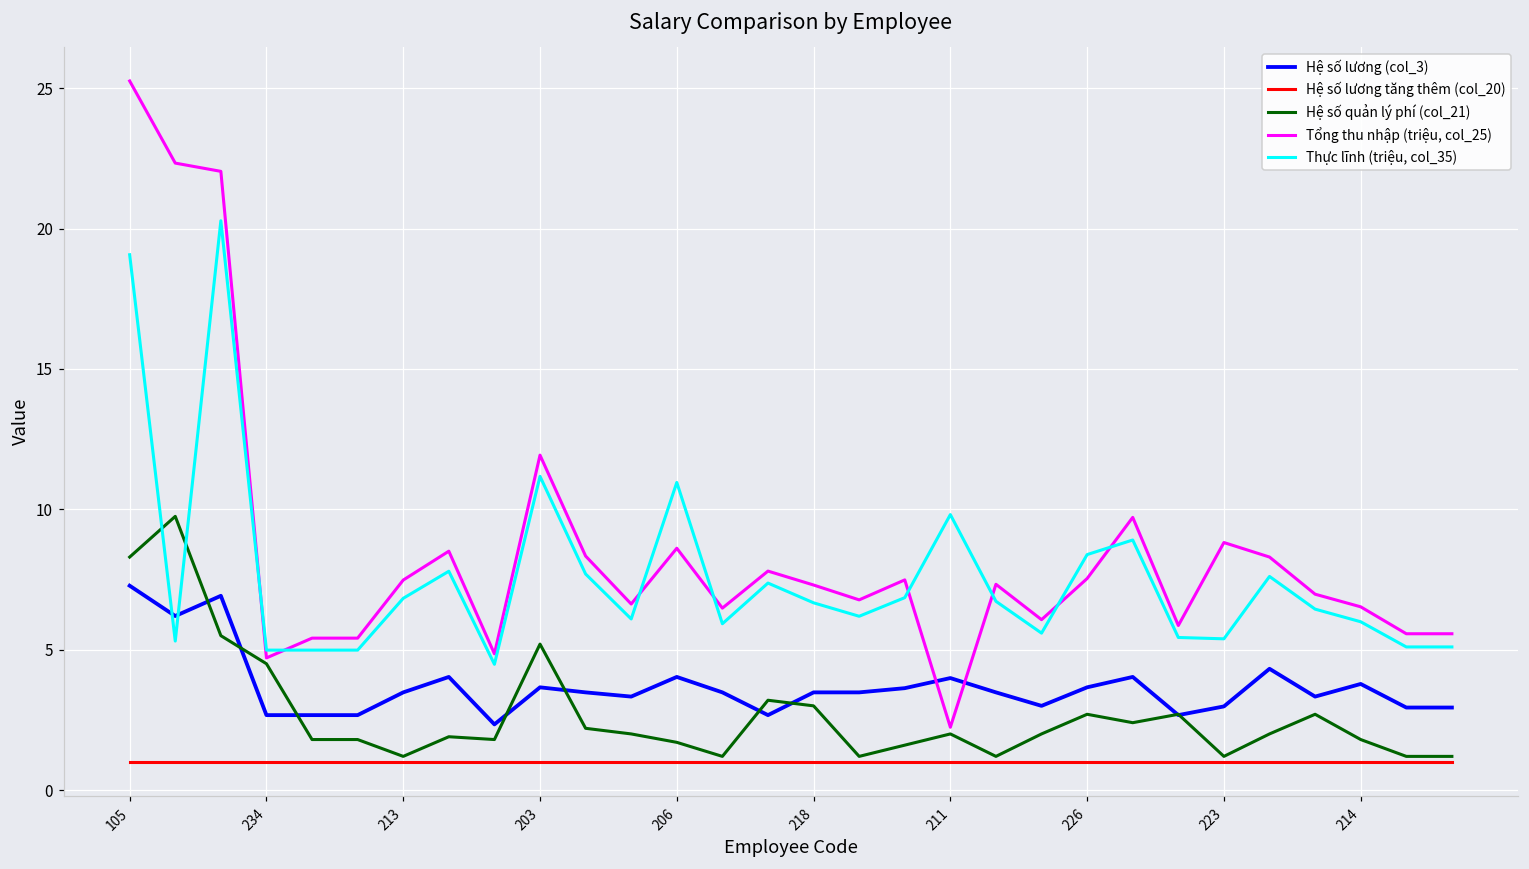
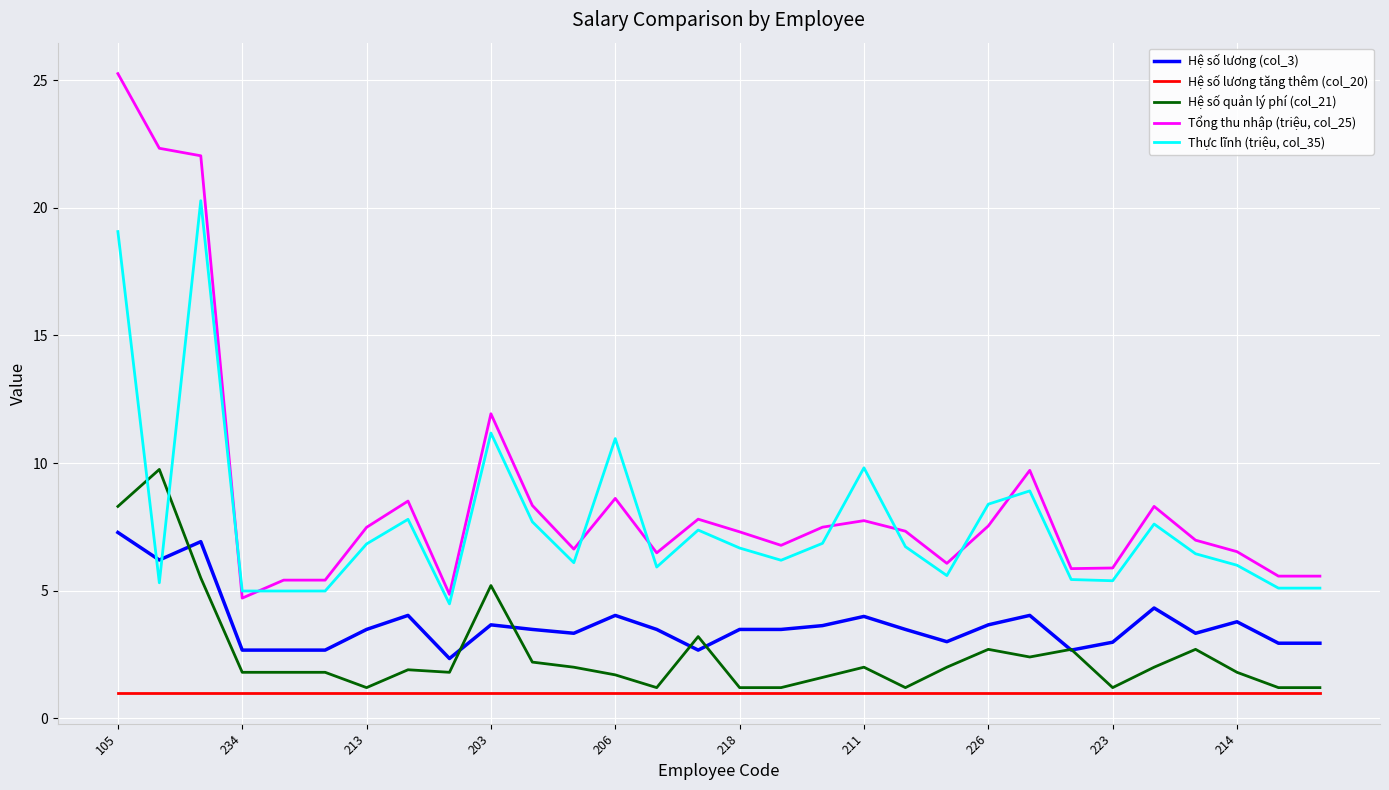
Hệ số quản lý phí (col_21), 234: 4.5 -> 1.8
Hệ số quản lý phí (col_21), 218: 3.0 -> 1.2
Tổng thu nhập (triệu, col_25), 211: 2.2 -> 7.7
Tổng thu nhập (triệu, col_25), 223: 8.8 -> 5.9
